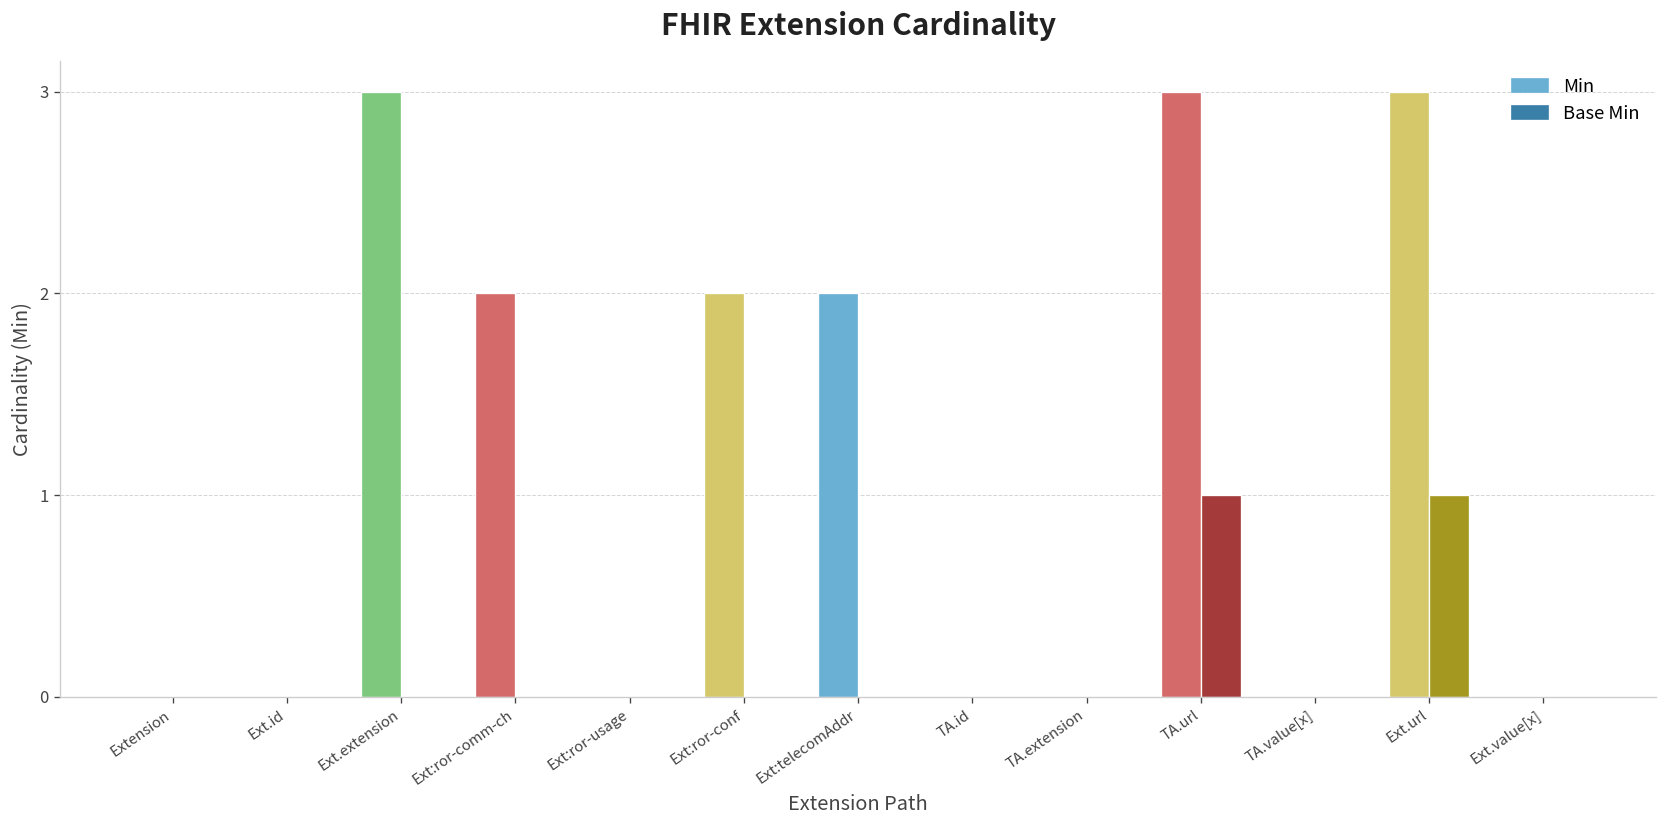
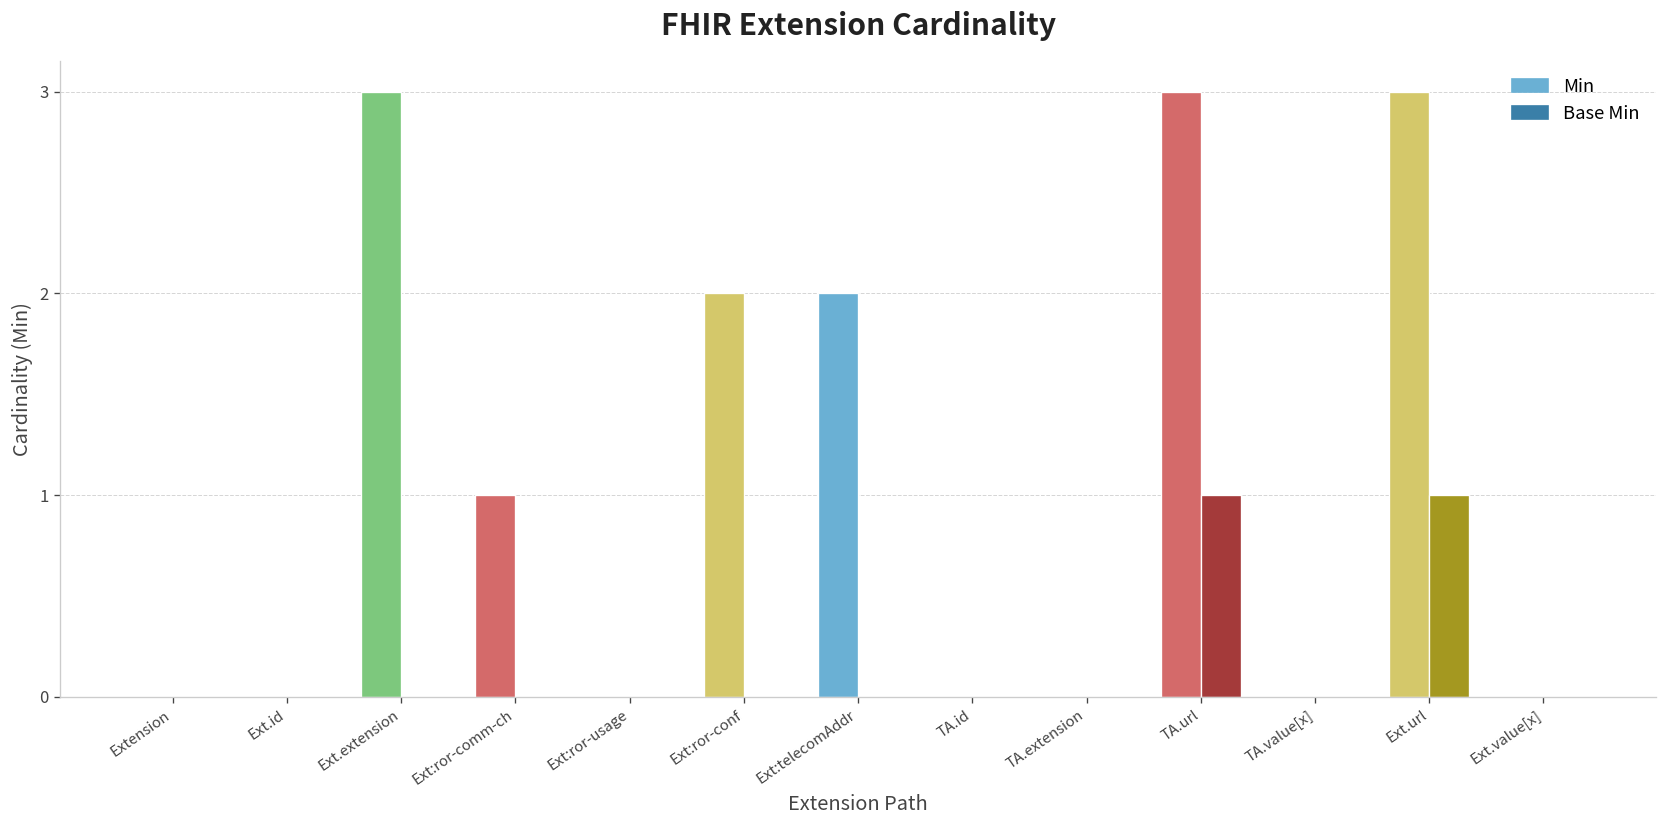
Min, Ext:ror-comm-ch: 2 -> 1
